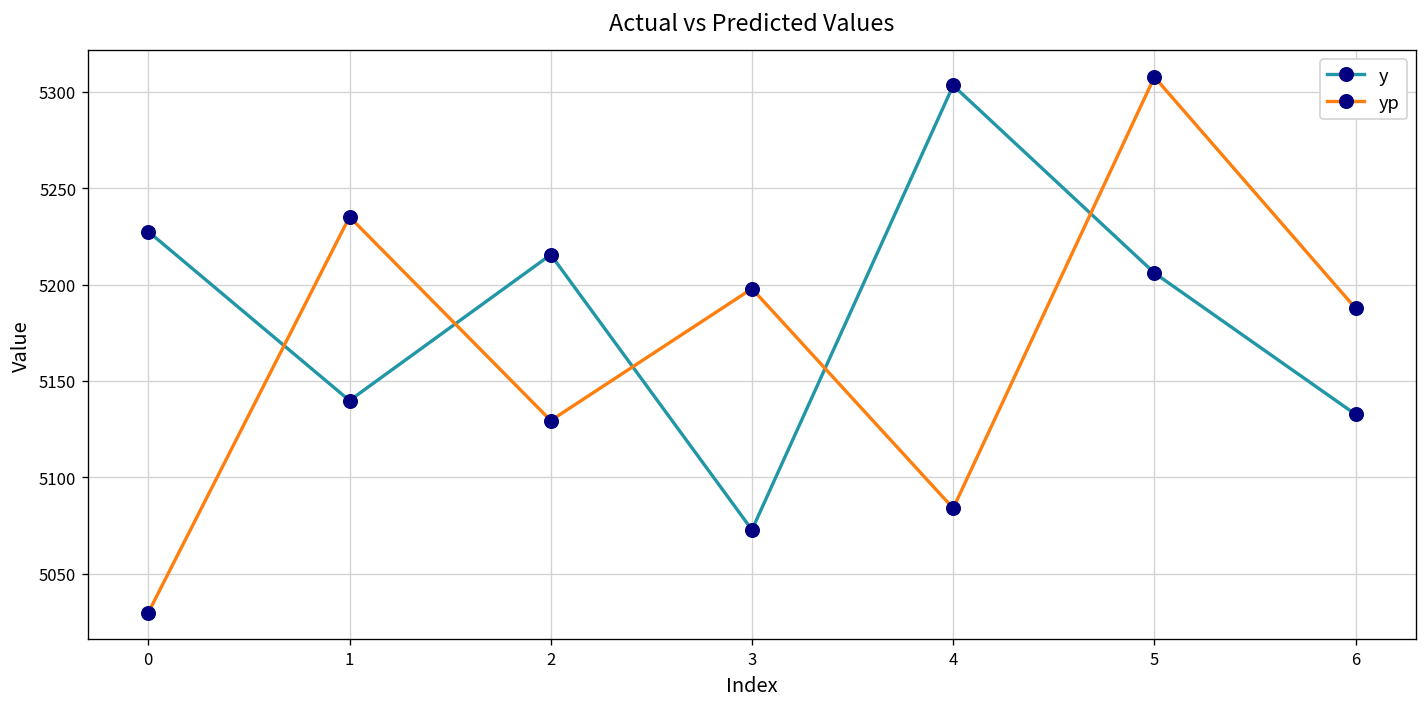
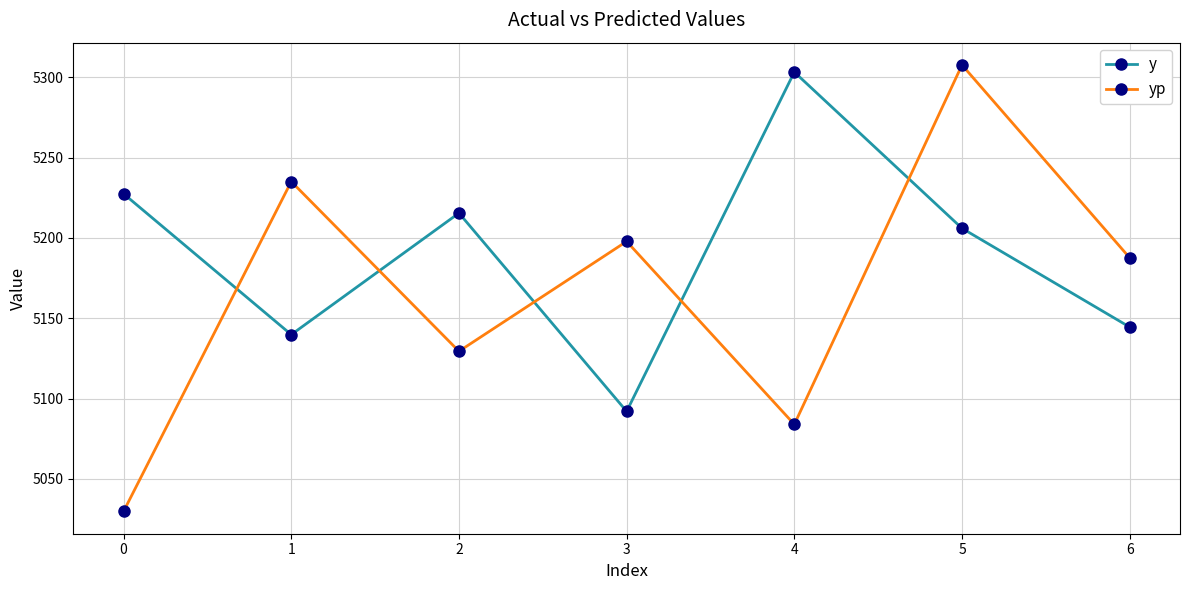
y, 3: 5073 -> 5092
y, 6: 5133 -> 5145
